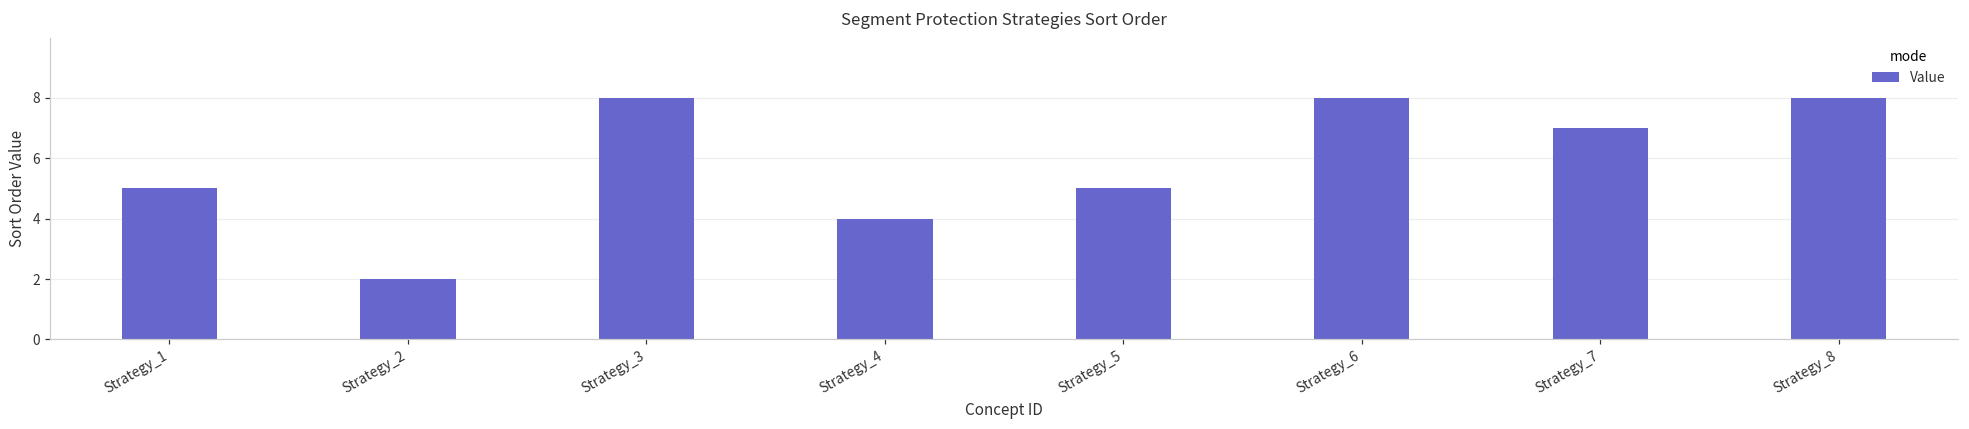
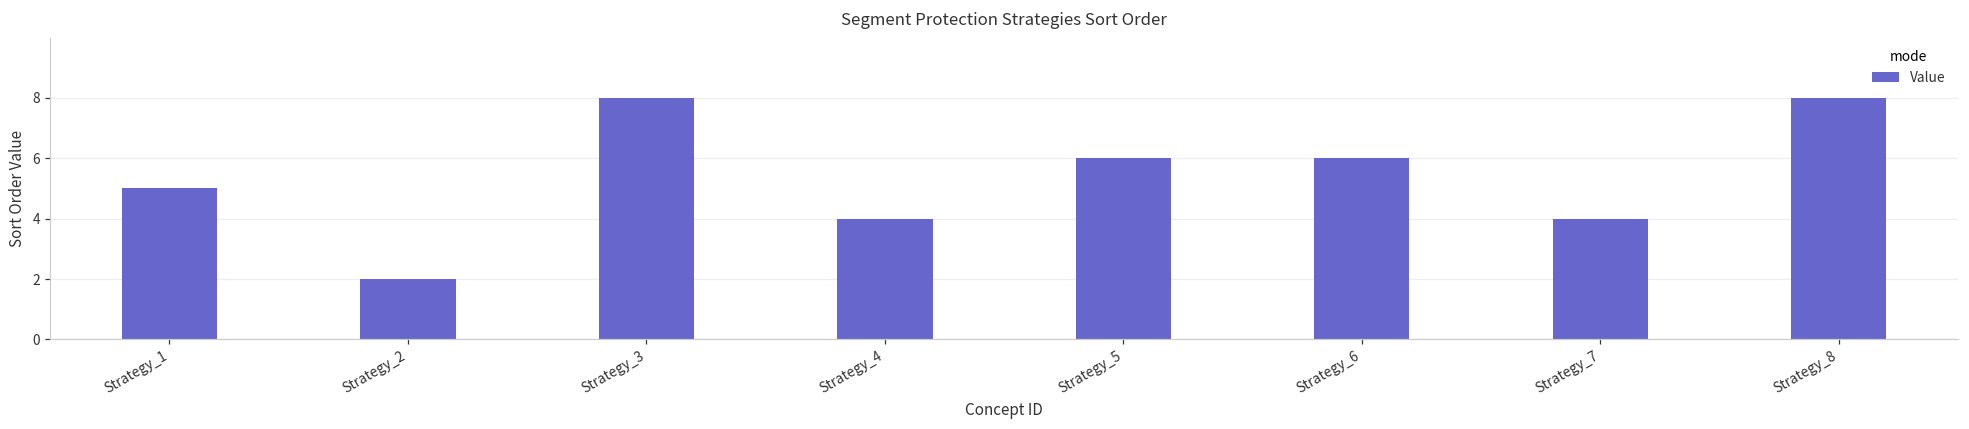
Strategy_5: 5 -> 6
Strategy_6: 8 -> 6
Strategy_7: 7 -> 4
